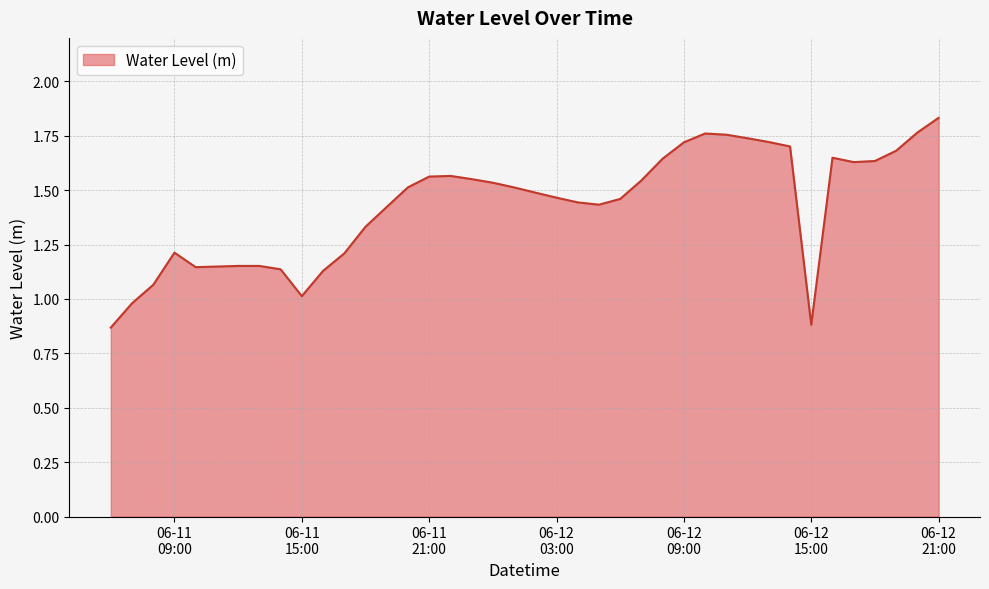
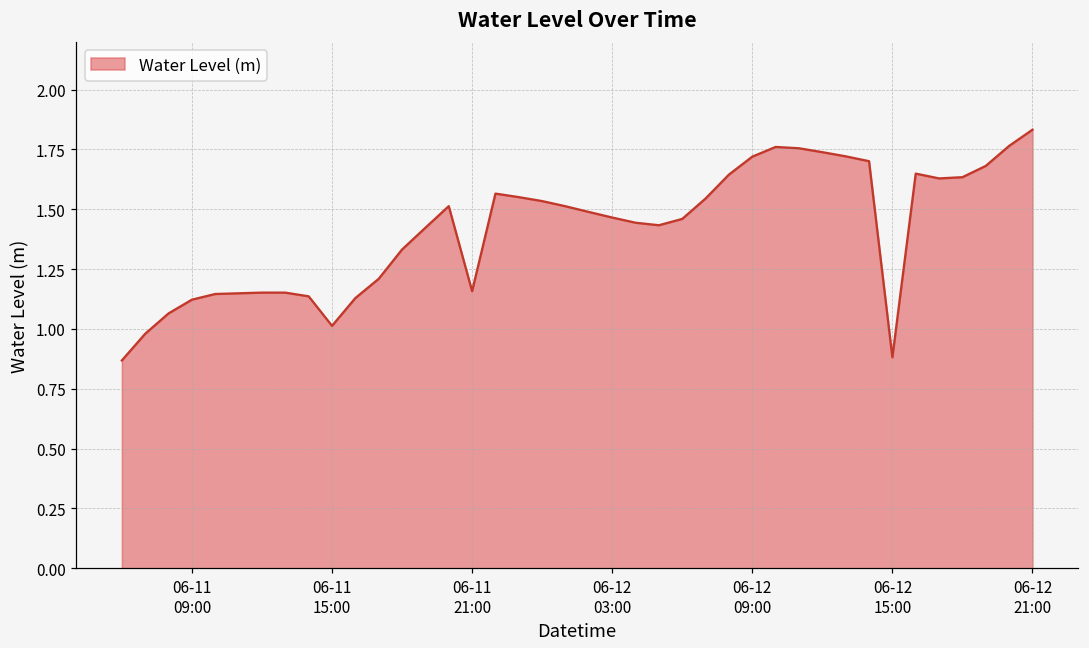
06-11 09:00: 1.21 -> 1.12
06-11 21:00: 1.56 -> 1.16
